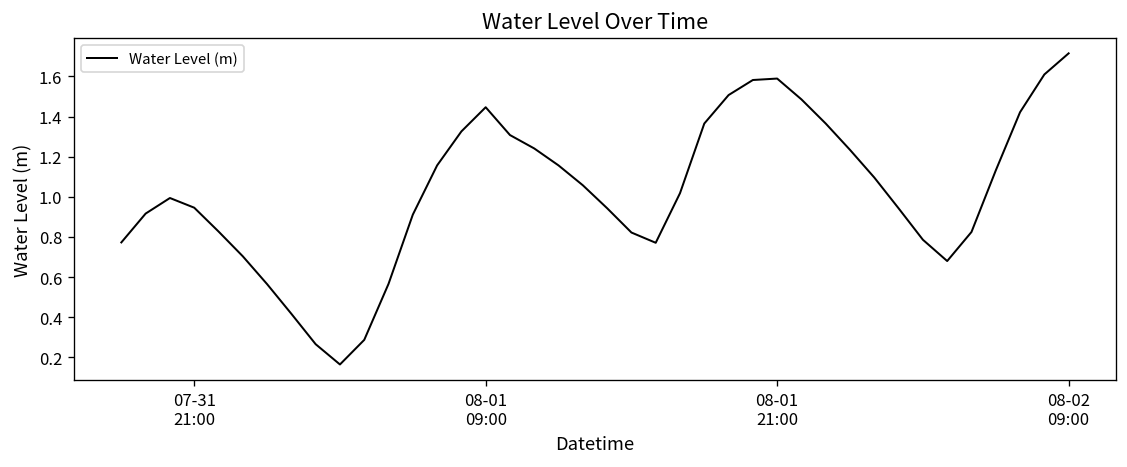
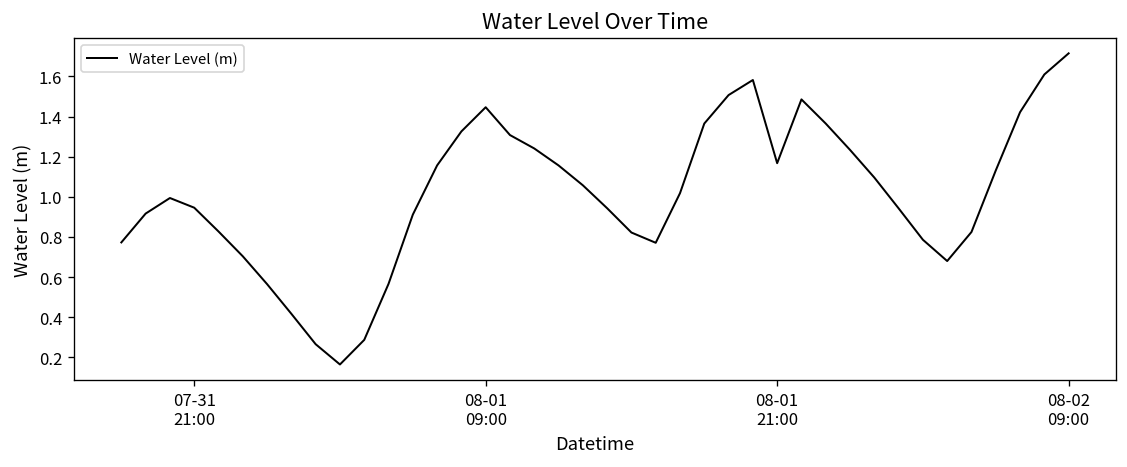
08-01 21:00: 1.59 -> 1.17
